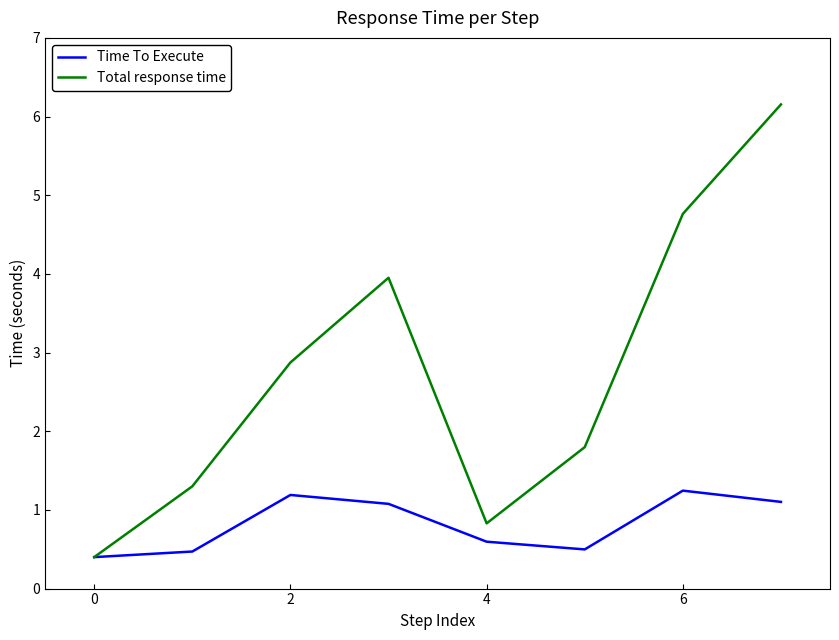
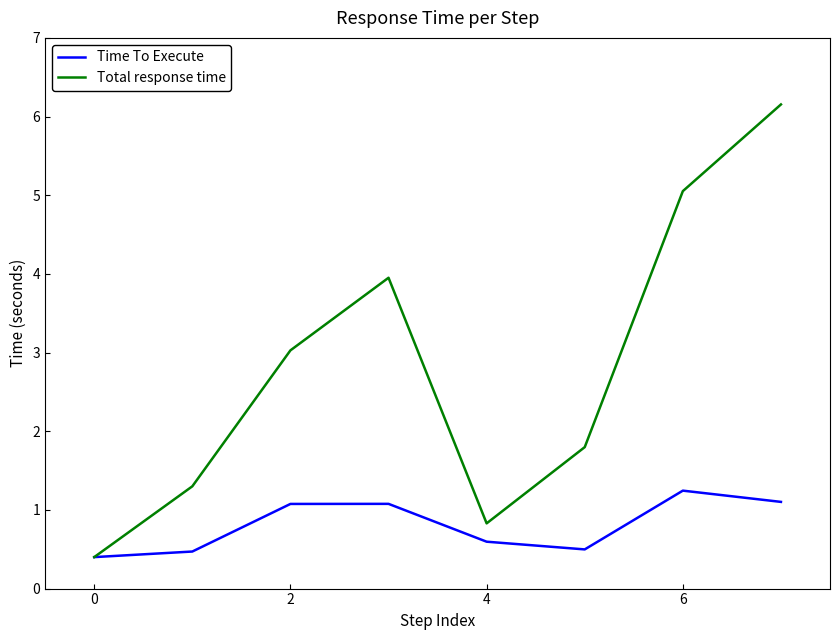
Time To Execute, 2: 1.2 -> 1.1
Total response time, 2: 2.9 -> 3.0
Total response time, 6: 4.8 -> 5.1
